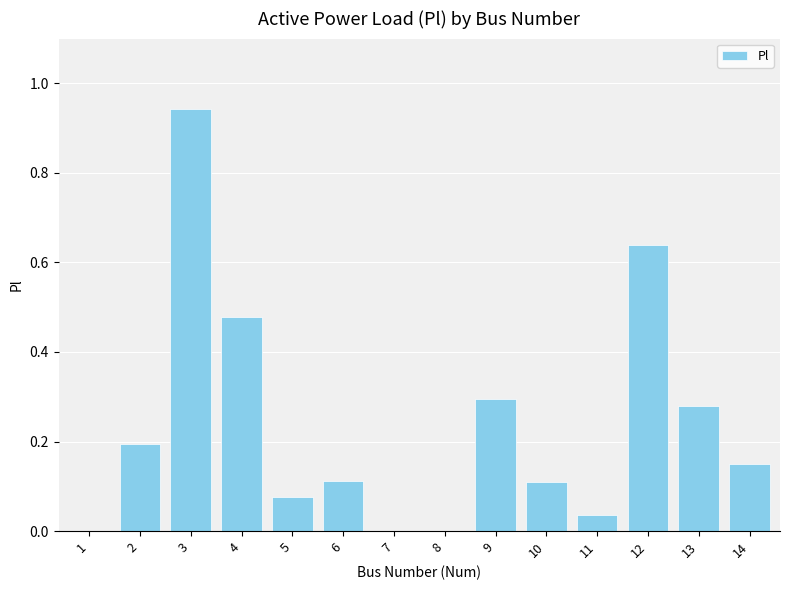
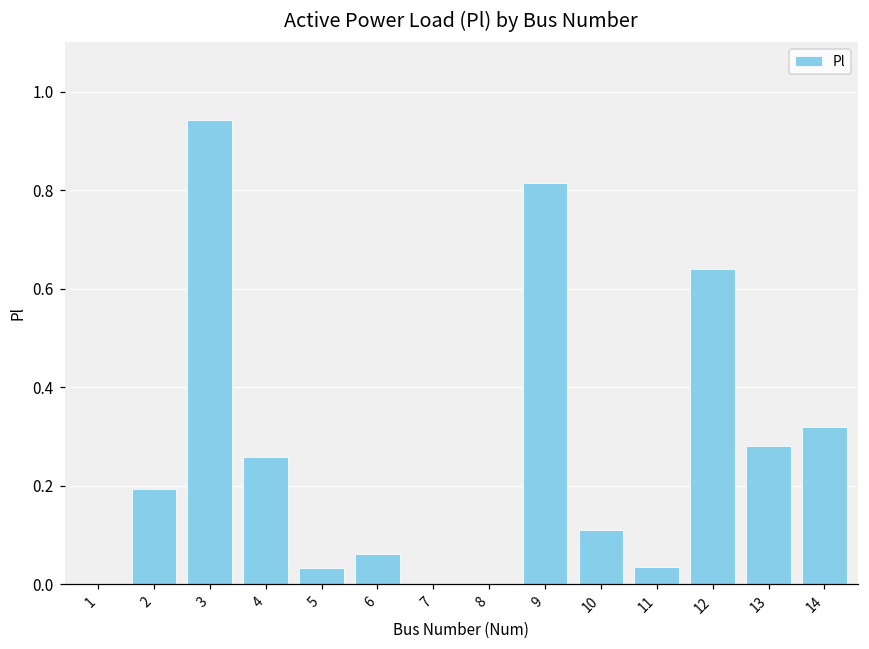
4: 0.48 -> 0.26
5: 0.08 -> 0.03
6: 0.11 -> 0.06
9: 0.30 -> 0.82
14: 0.15 -> 0.32
